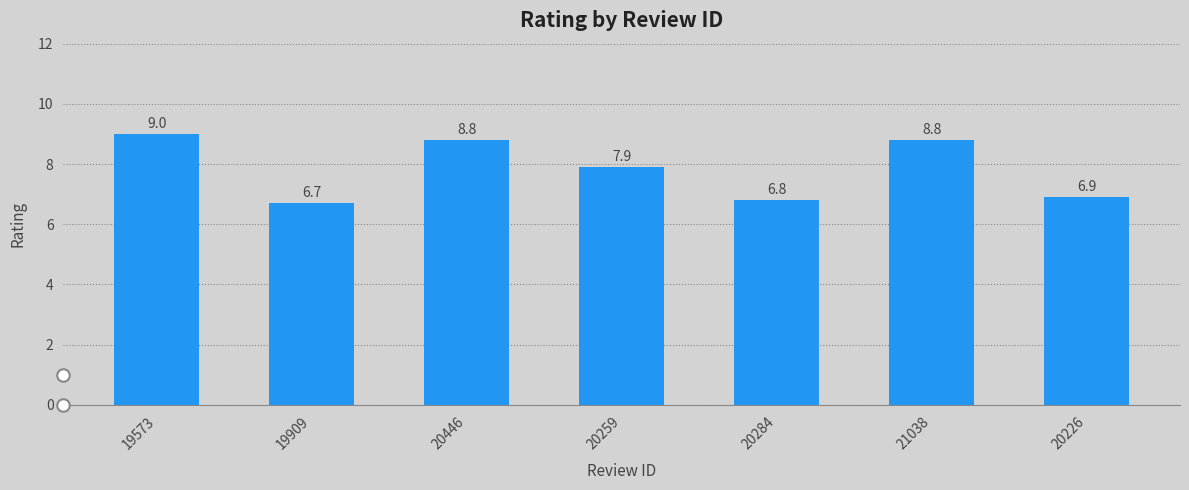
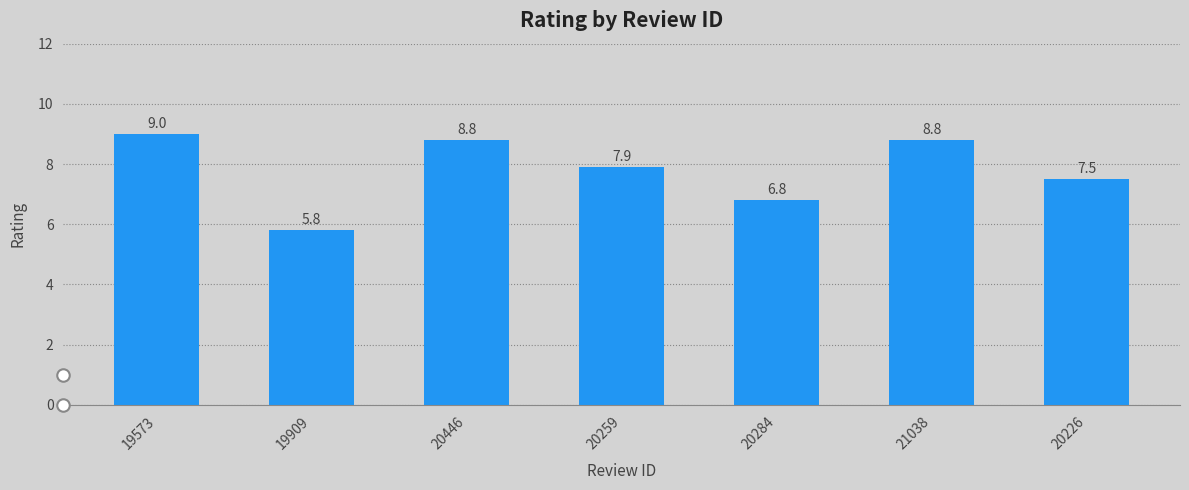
19909: 6.7 -> 5.8
20226: 6.9 -> 7.5
